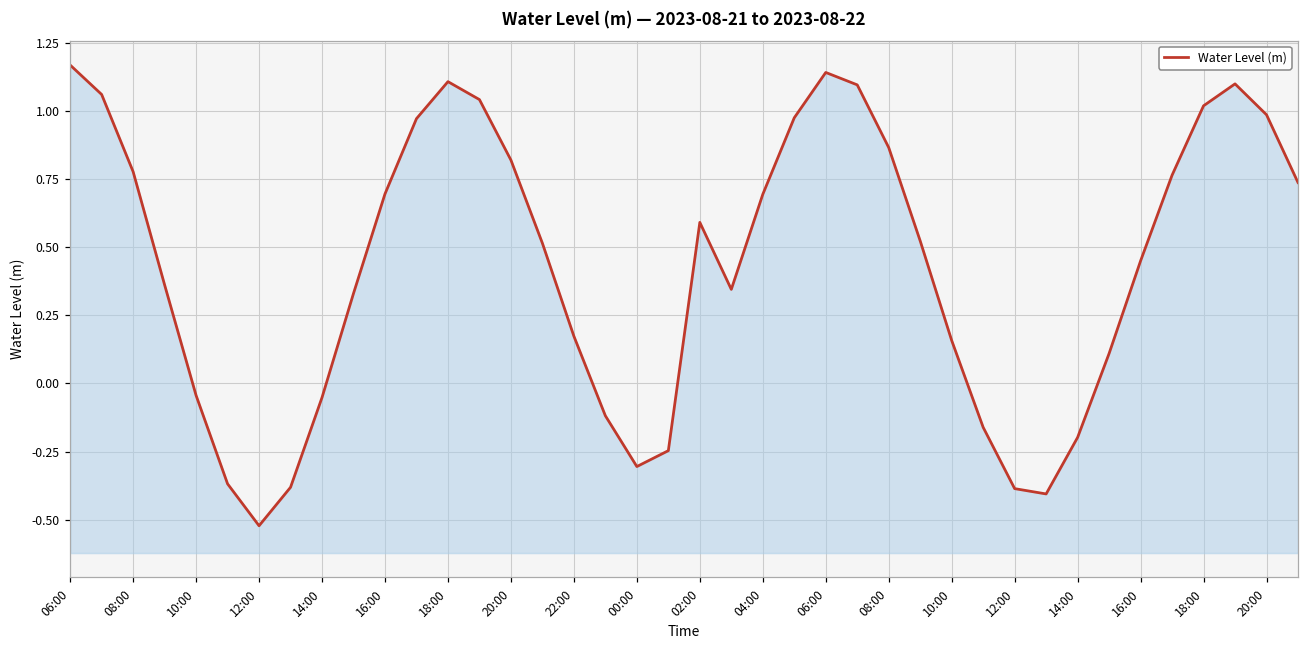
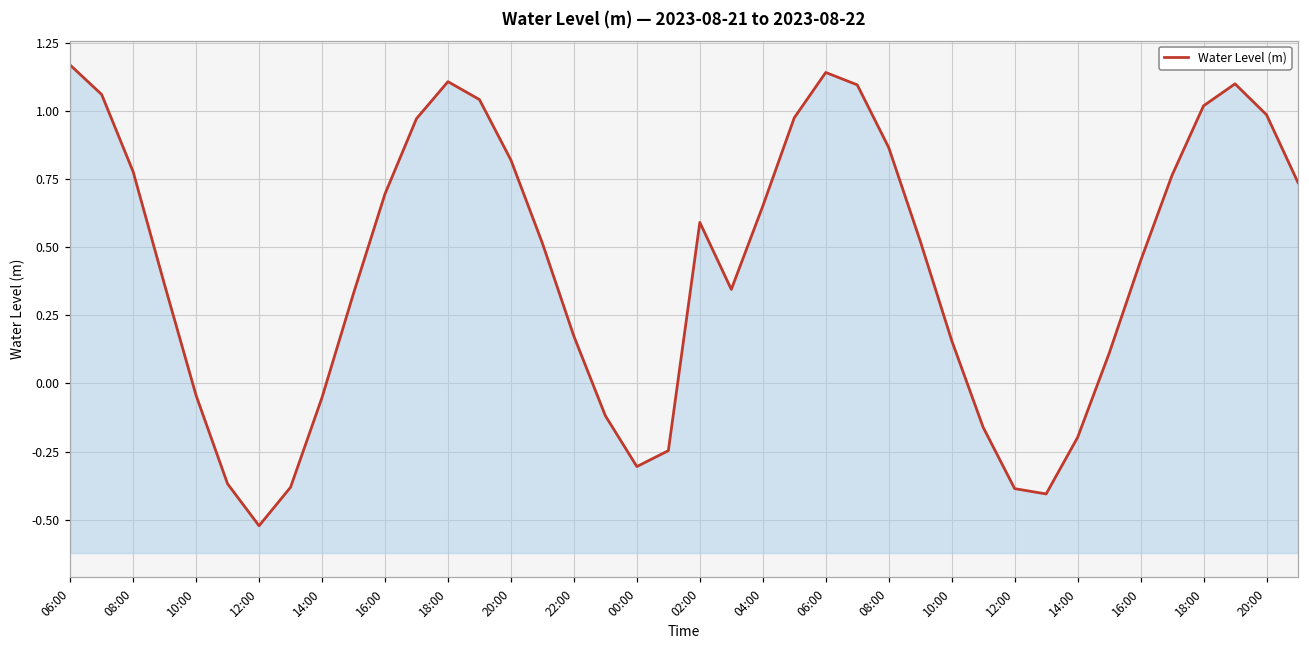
04:00: 0.69 -> 0.65
